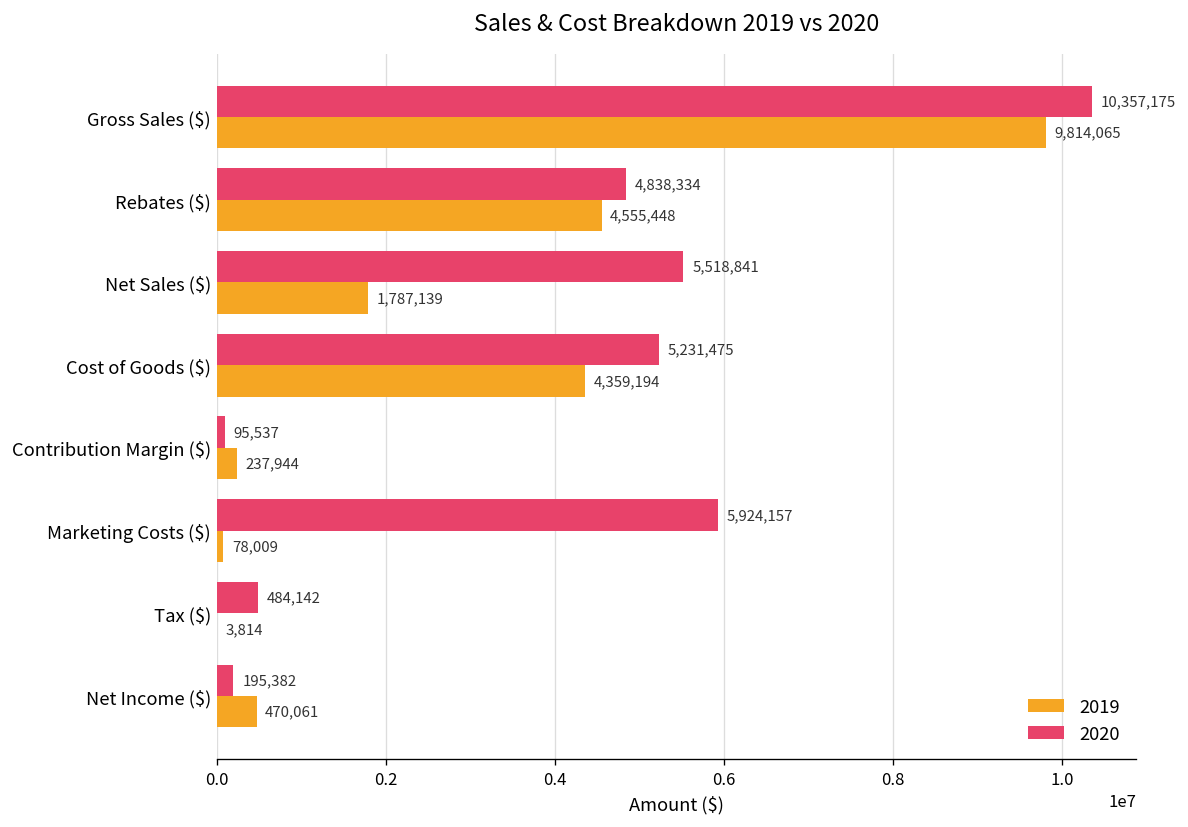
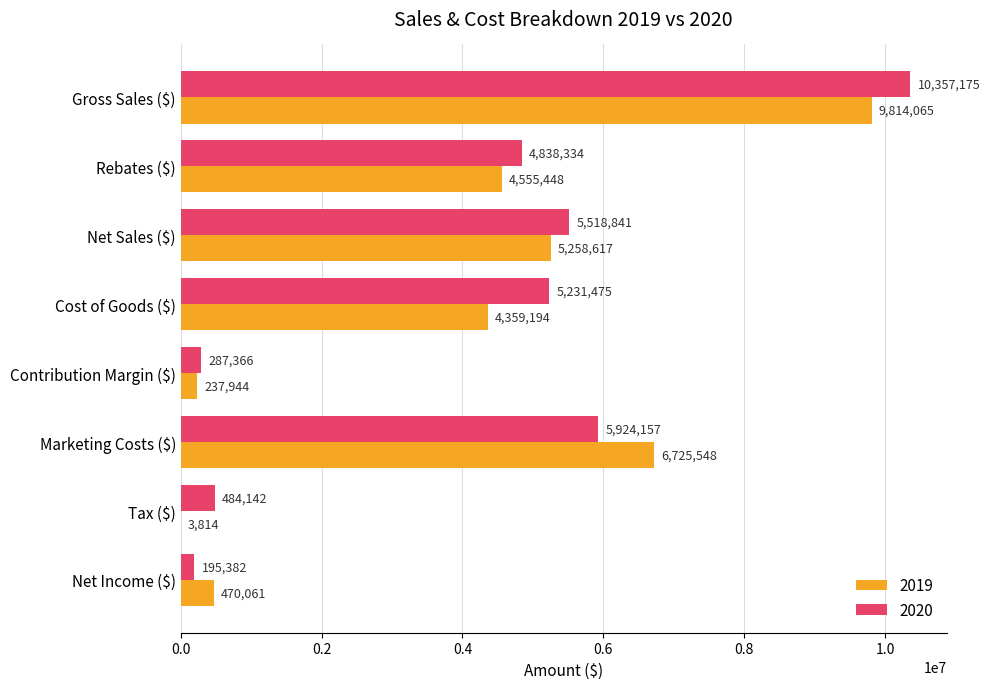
2019, Net Sales ($): 1,787,139 -> 5,258,617
2020, Contribution Margin ($): 95,537 -> 287,366
2019, Marketing Costs ($): 78,009 -> 6,725,548
